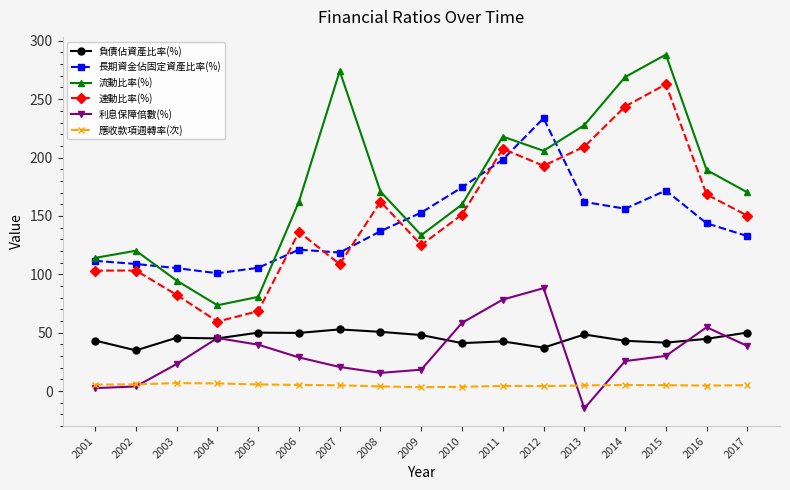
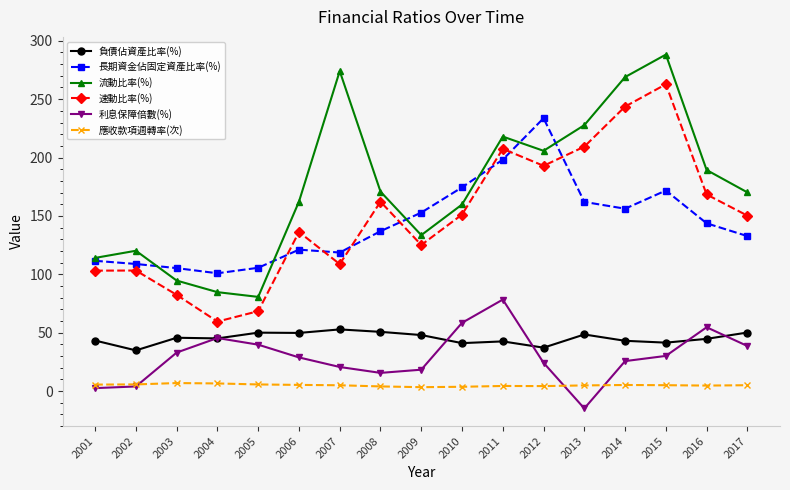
利息保障倍數(%), 2003: 23 -> 33
流動比率(%), 2004: 74 -> 85
利息保障倍數(%), 2012: 88 -> 24
